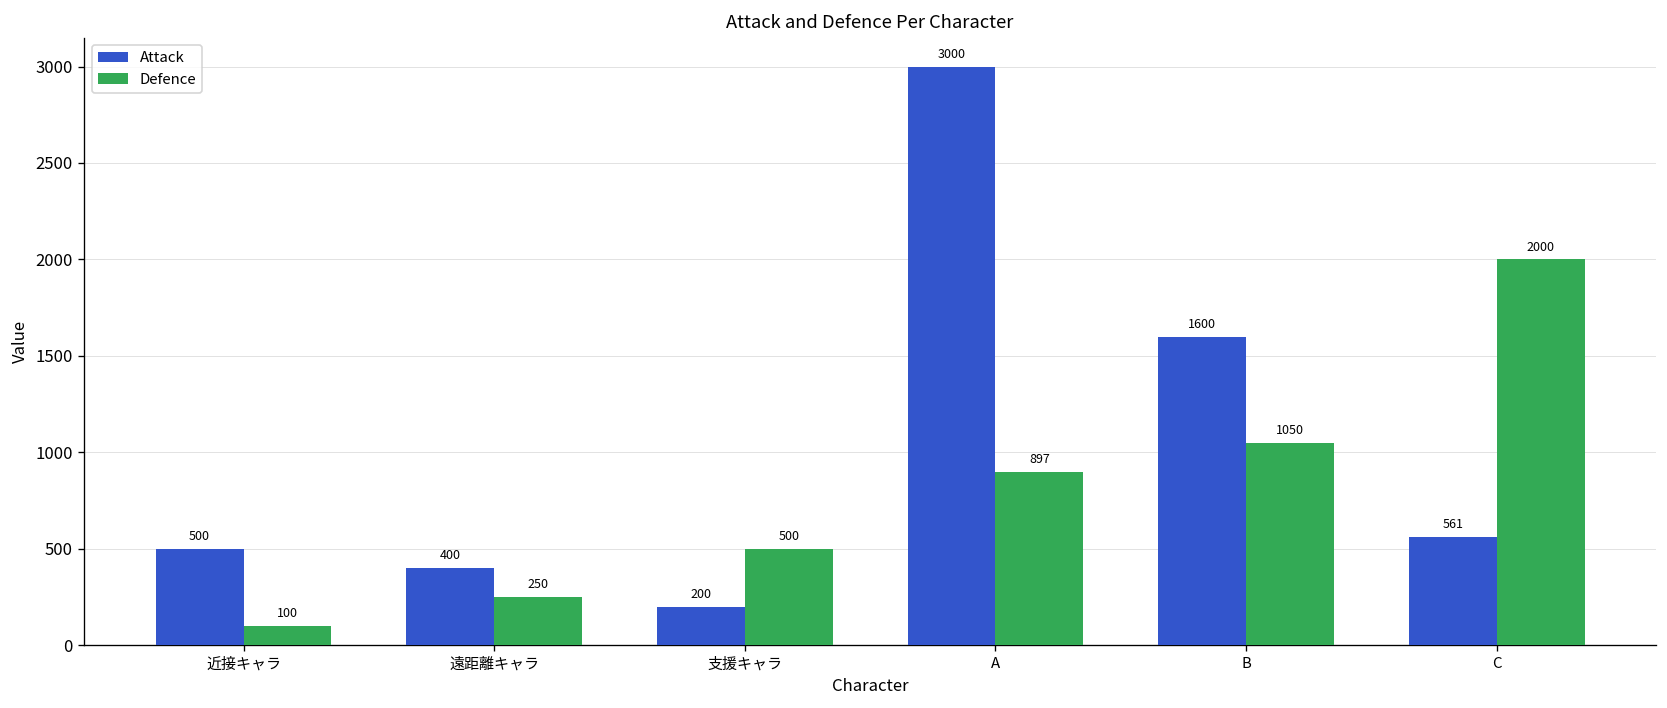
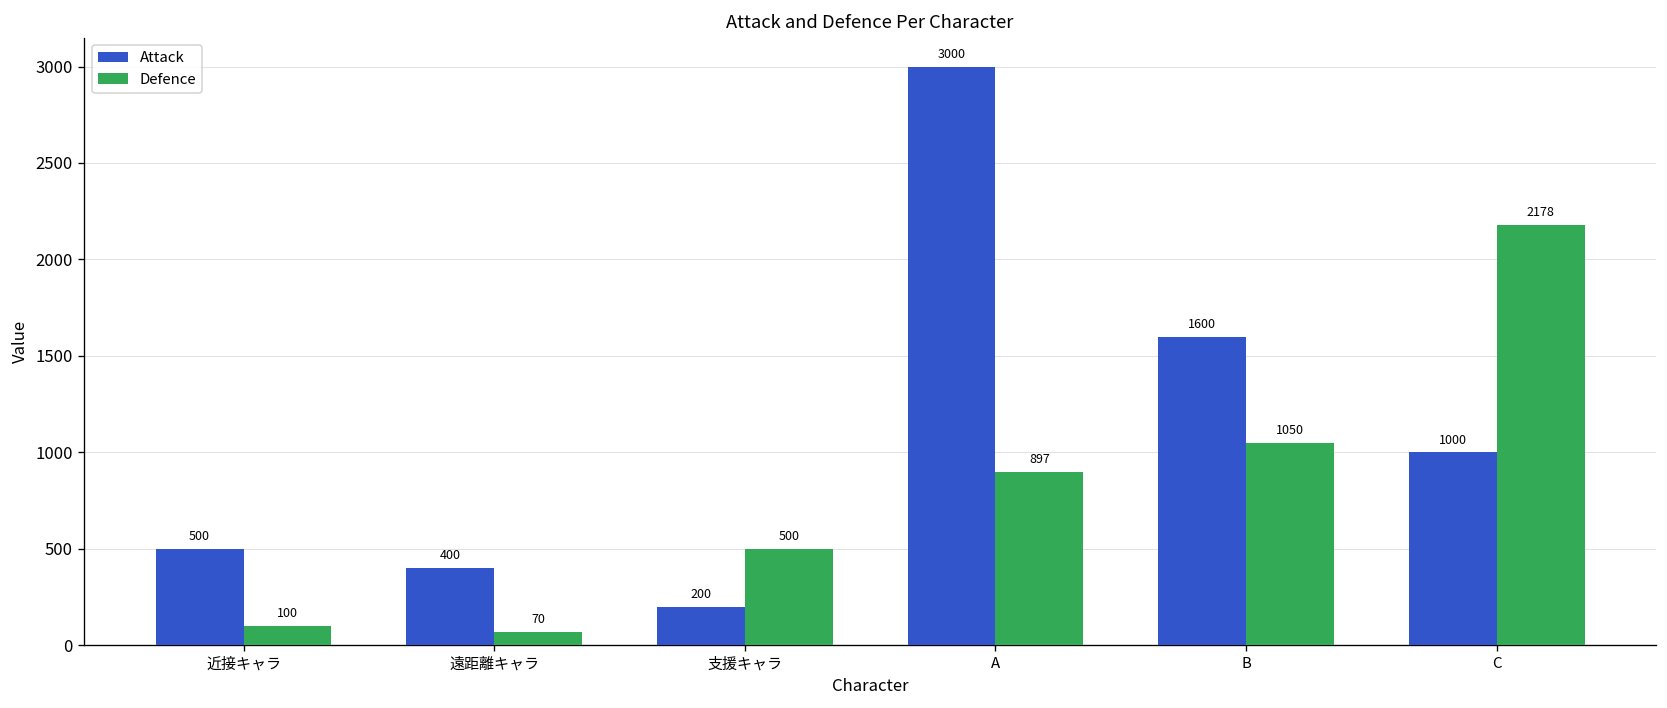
Defence, 遠距離キャラ: 250 -> 70
Attack, C: 561 -> 1000
Defence, C: 2000 -> 2178
